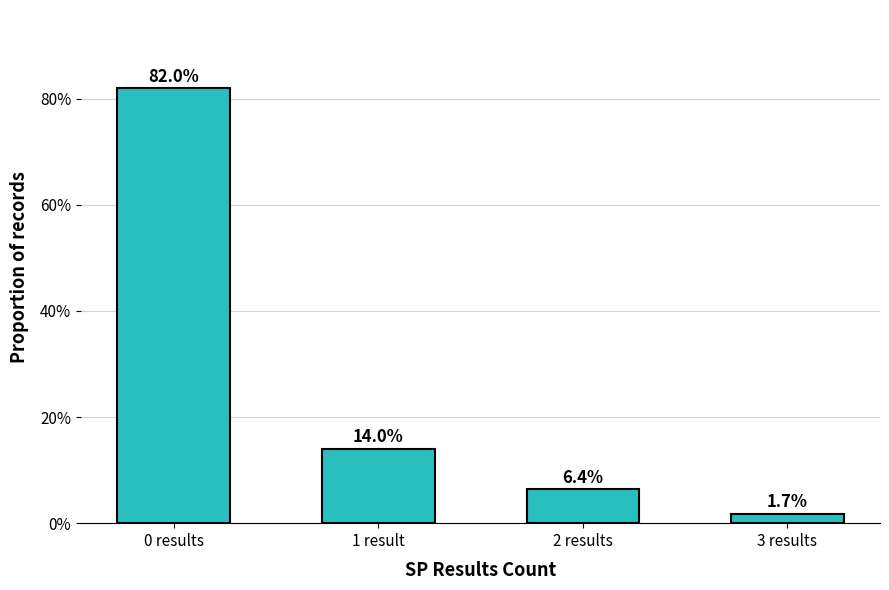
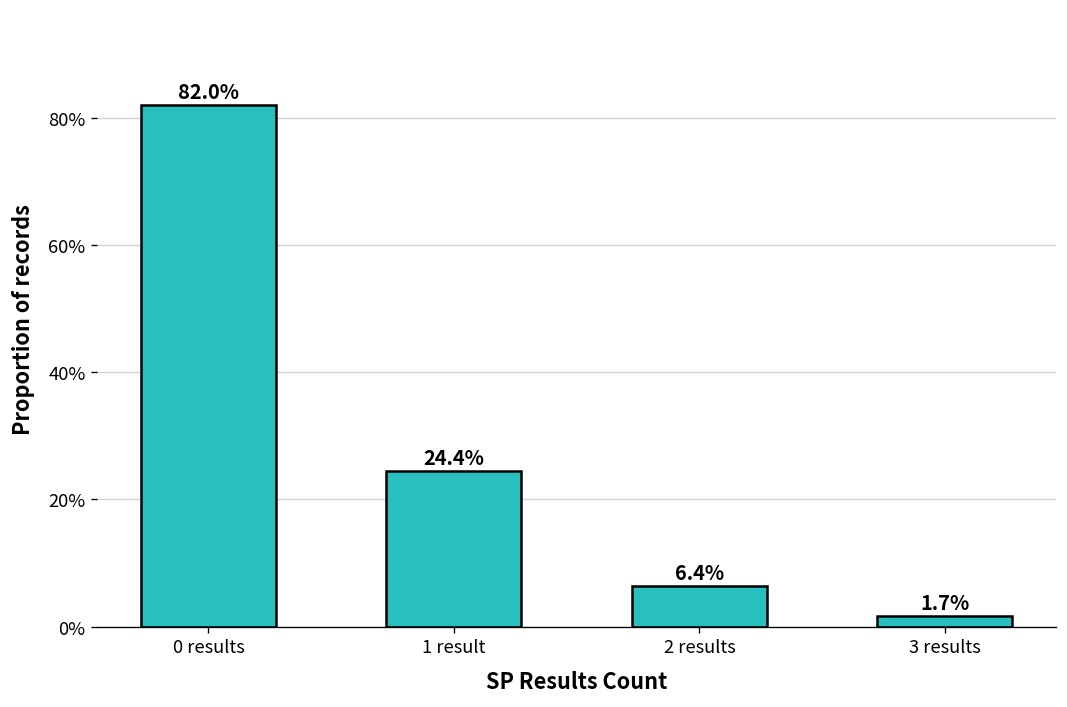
1 result: 14.0% -> 24.4%
